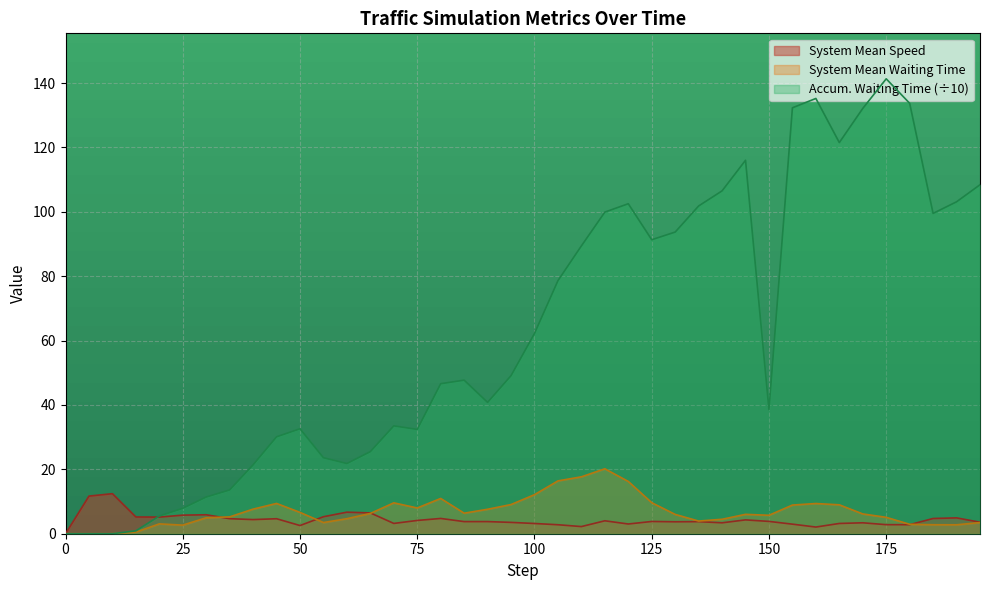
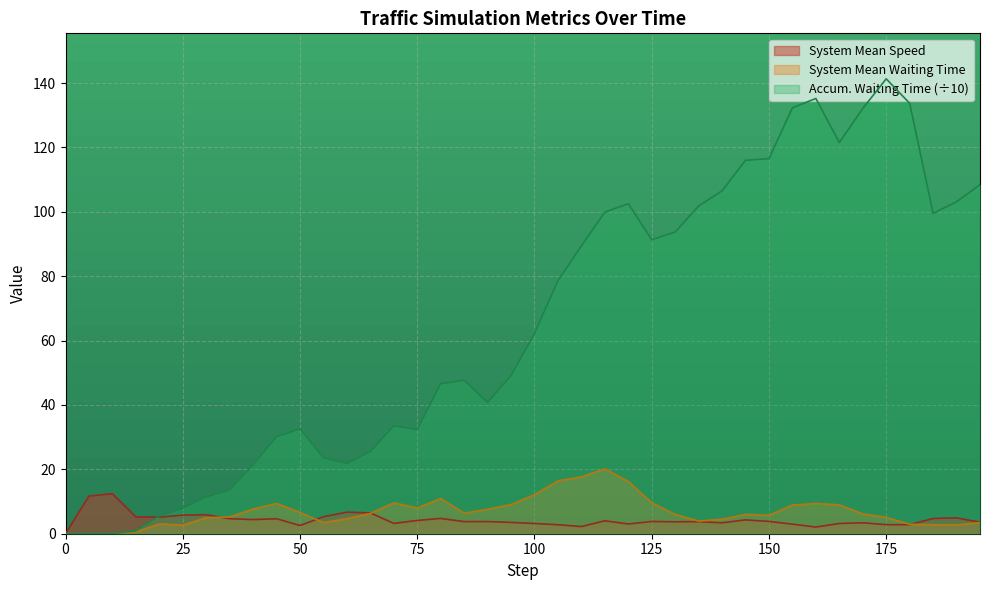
Accum. Waiting Time (÷10), 150: 39 -> 117
